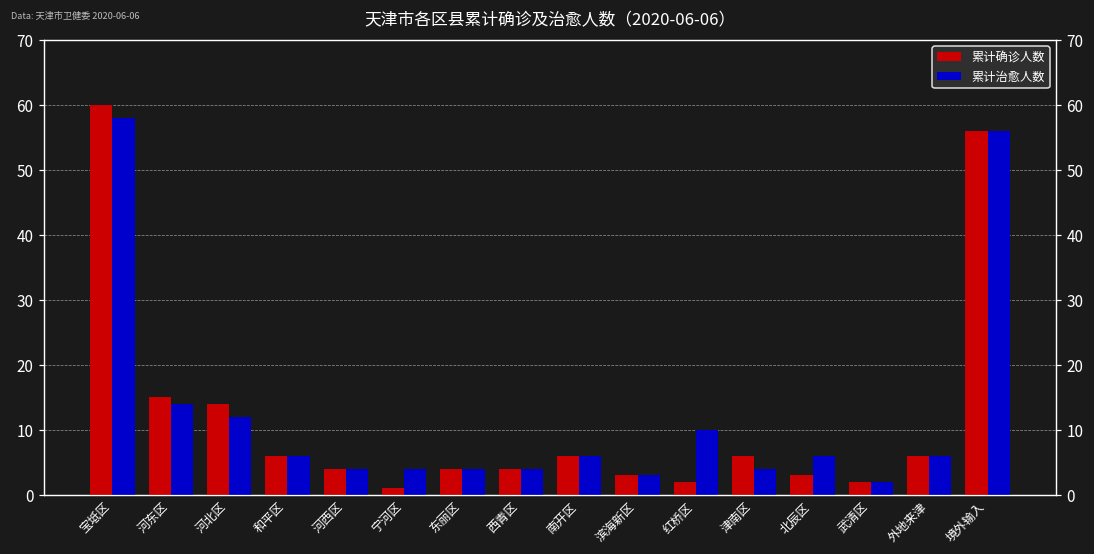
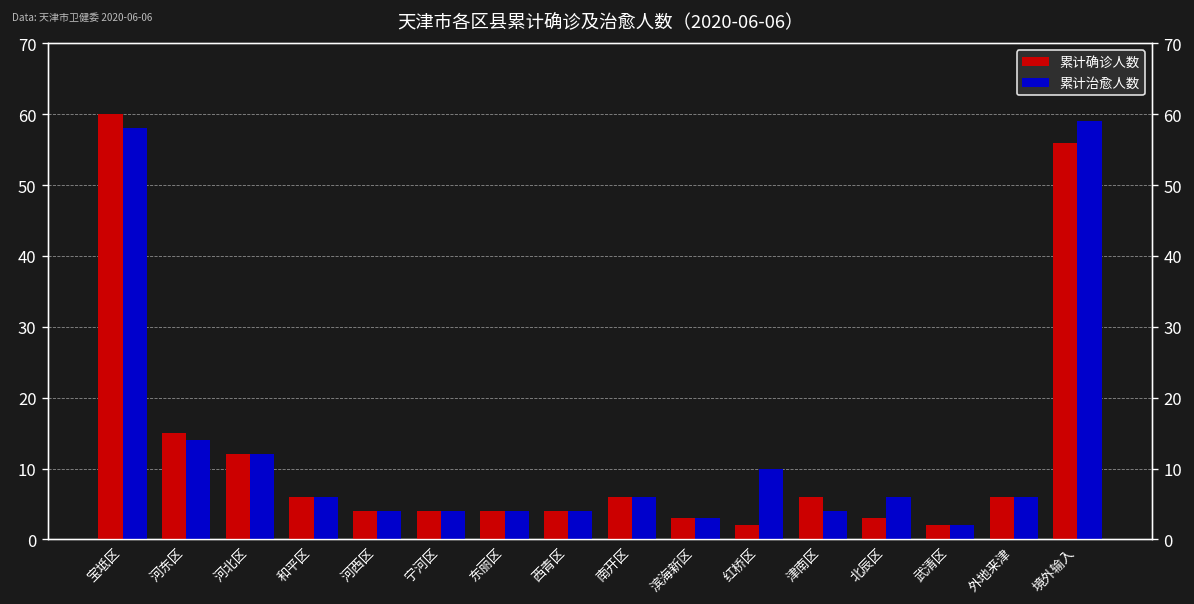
累计确诊人数, 河北区: 14 -> 12
累计确诊人数, 宁河区: 1 -> 4
累计治愈人数, 境外输入: 56 -> 59
